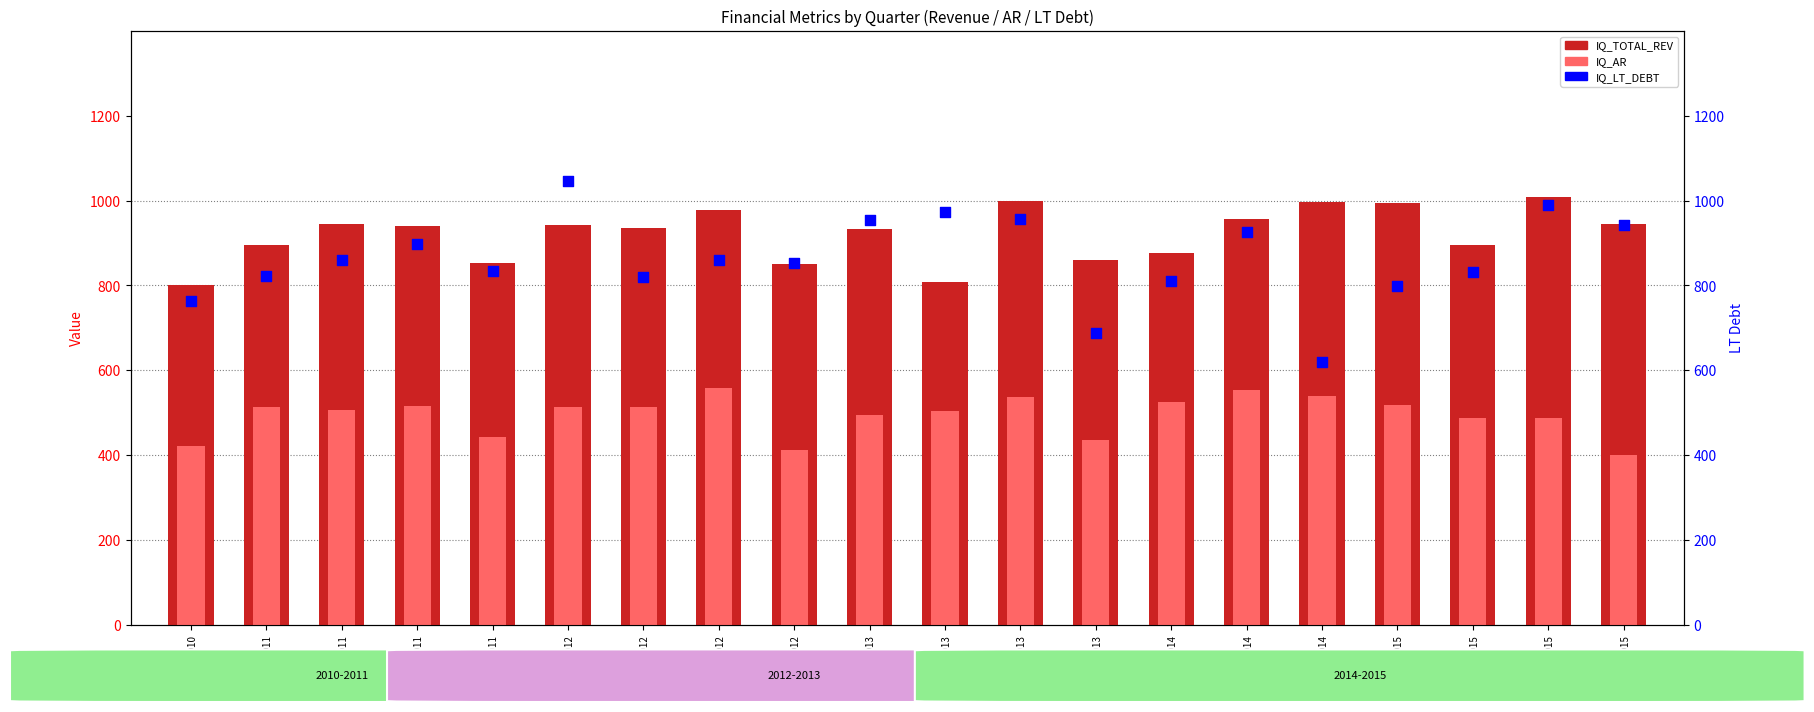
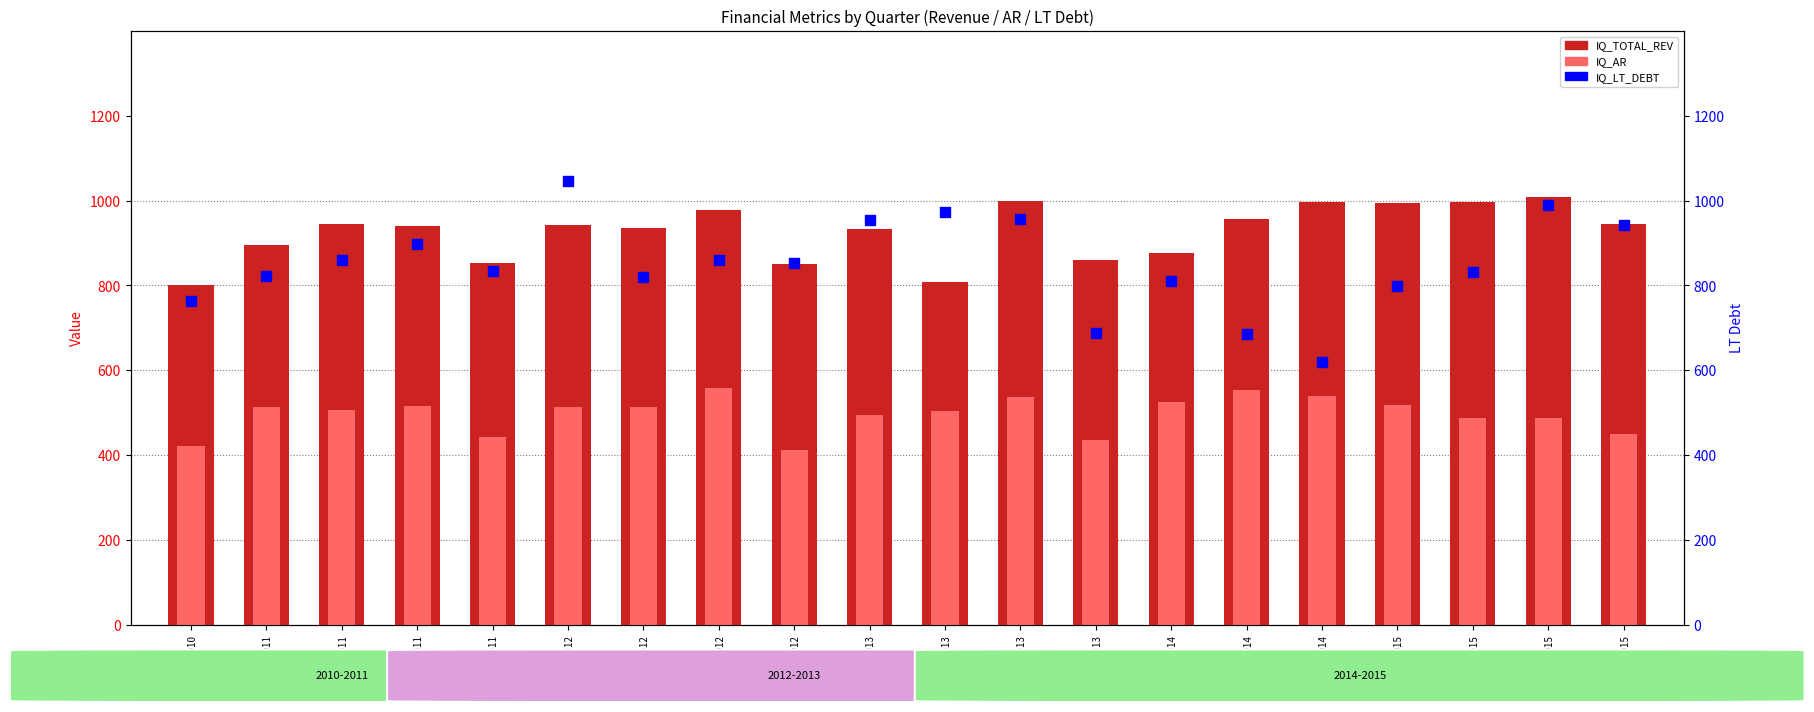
IQ_TOTAL_REV, FQ22015: 900 -> 1000
IQ_AR, FQ42015: 400 -> 450
IQ_LT_DEBT, FQ22014: 930 -> 690
